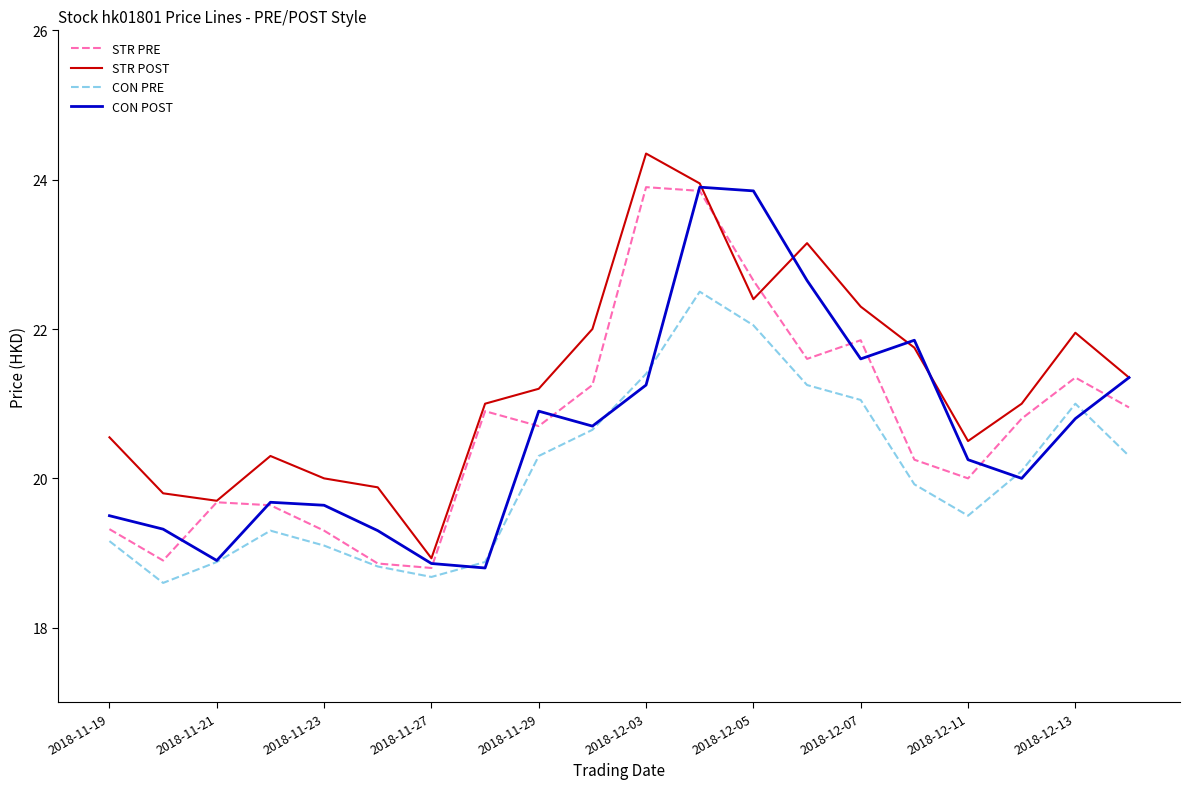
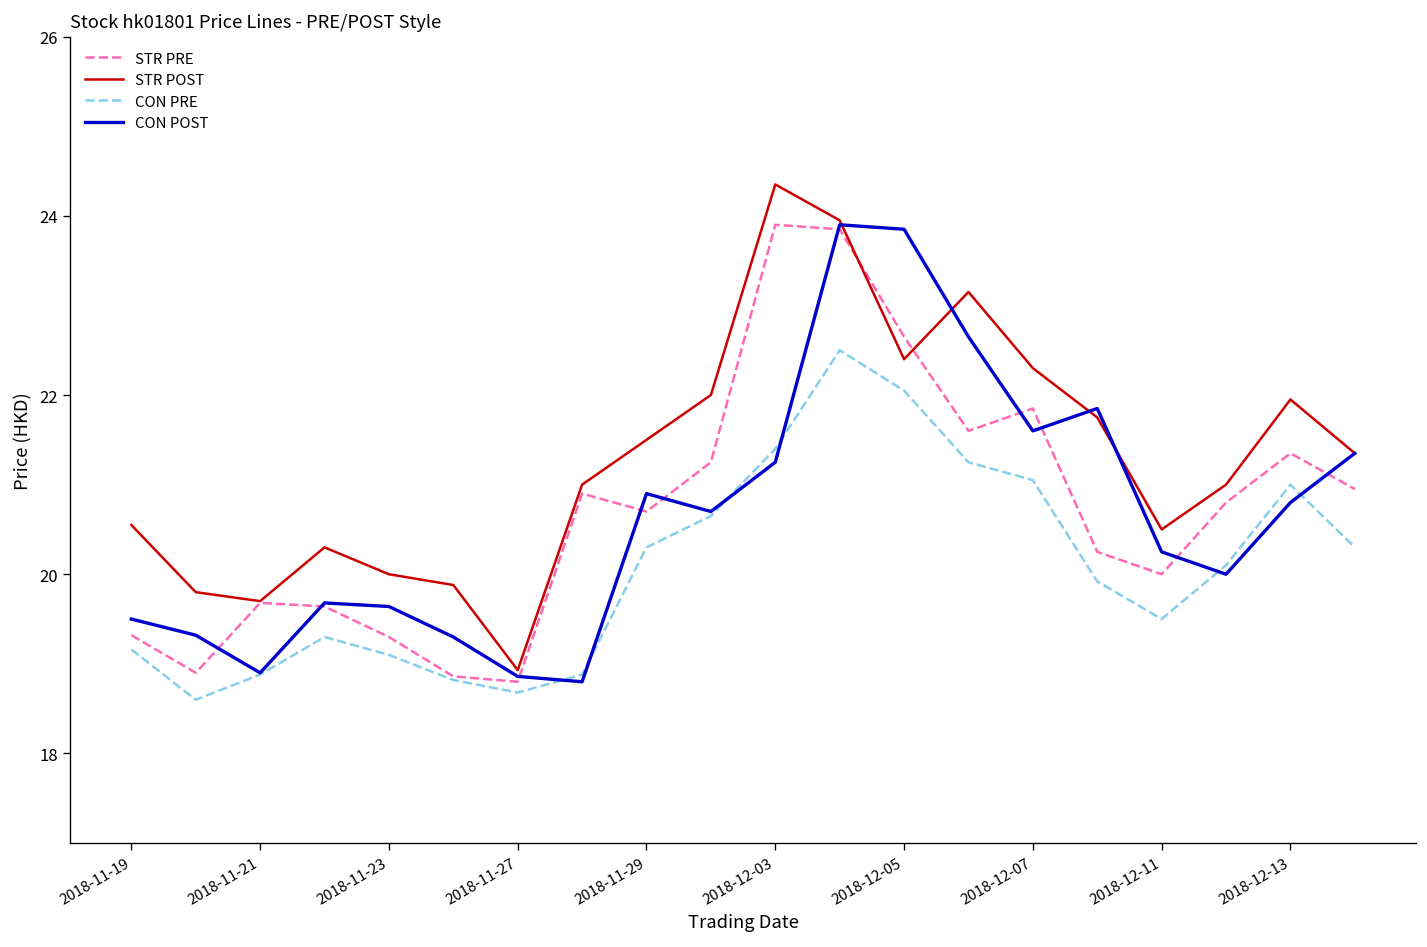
STR POST, 2018-11-29: 21.2 -> 21.5
